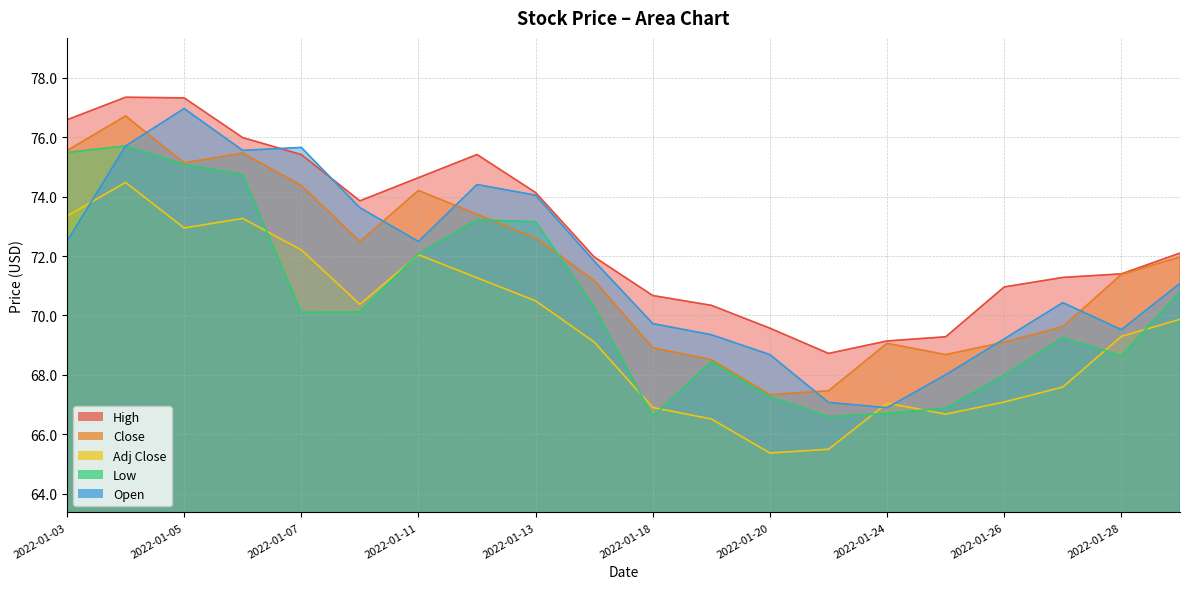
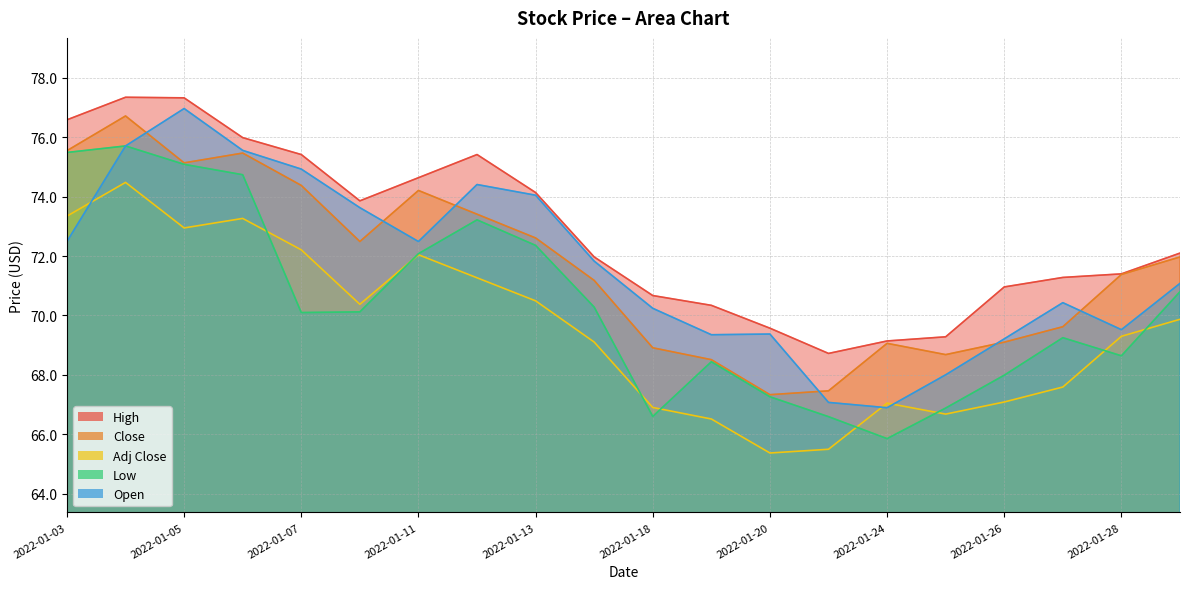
Open, 2022-01-07: 75.7 -> 74.9
Low, 2022-01-13: 73.2 -> 72.4
Open, 2022-01-18: 69.7 -> 70.2
Open, 2022-01-20: 68.7 -> 69.4
Low, 2022-01-24: 66.7 -> 65.8
